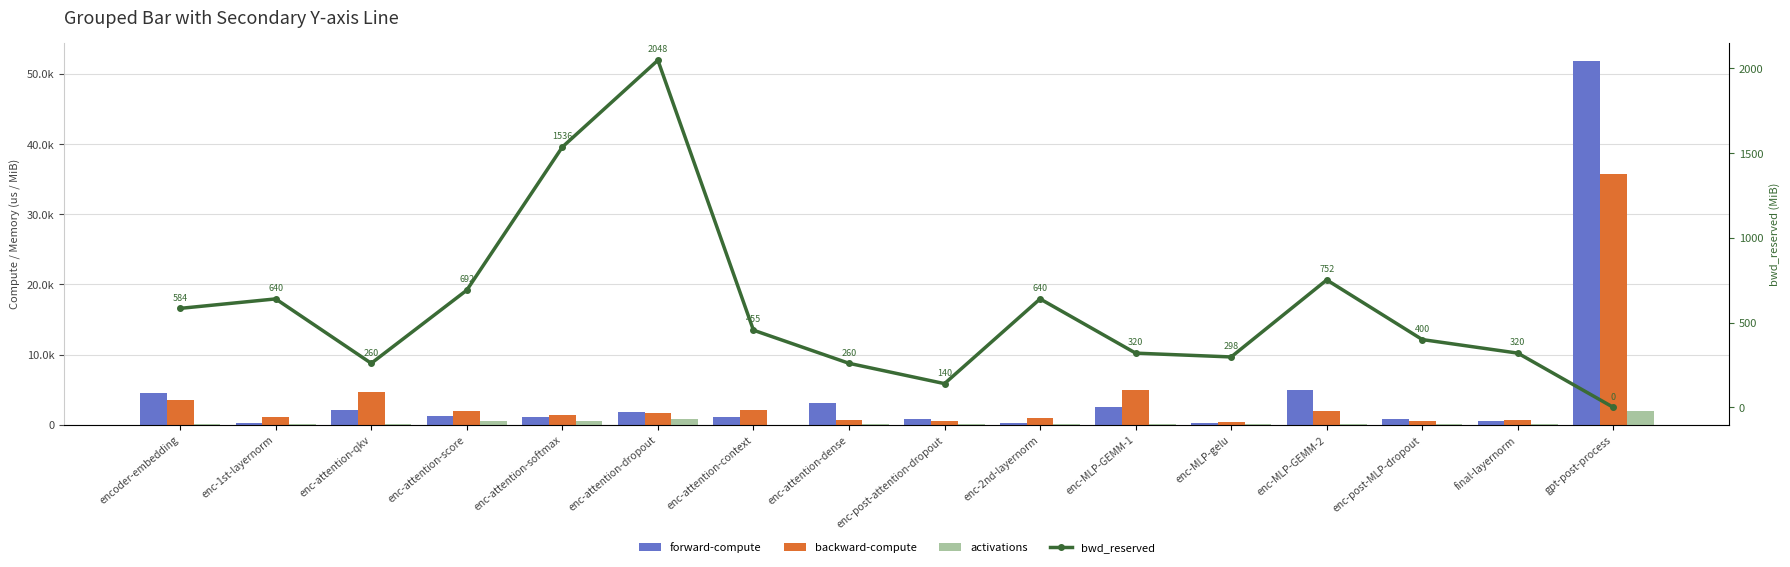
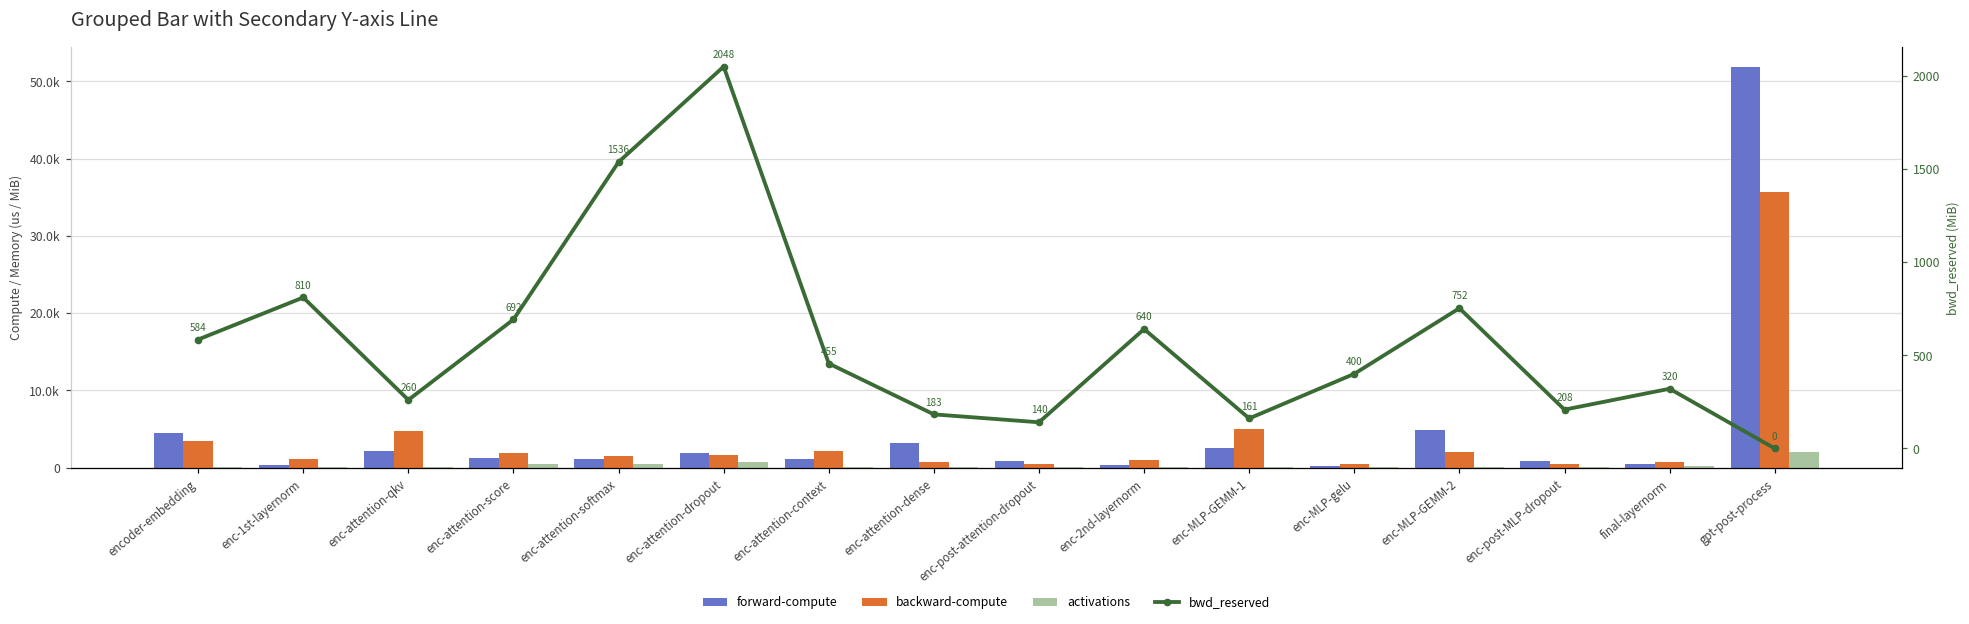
bwd_reserved, enc-1st-layernorm: 640 -> 810
bwd_reserved, enc-attention-dense: 260 -> 183
bwd_reserved, enc-MLP-GEMM-1: 320 -> 161
bwd_reserved, enc-MLP-gelu: 298 -> 400
bwd_reserved, enc-post-MLP-dropout: 400 -> 208
